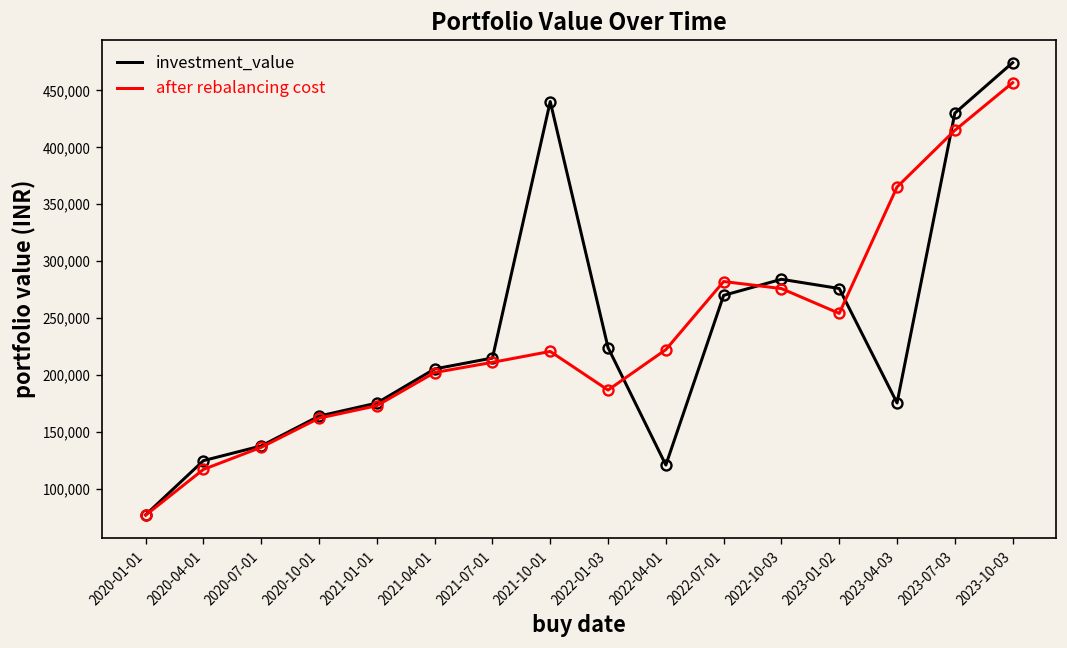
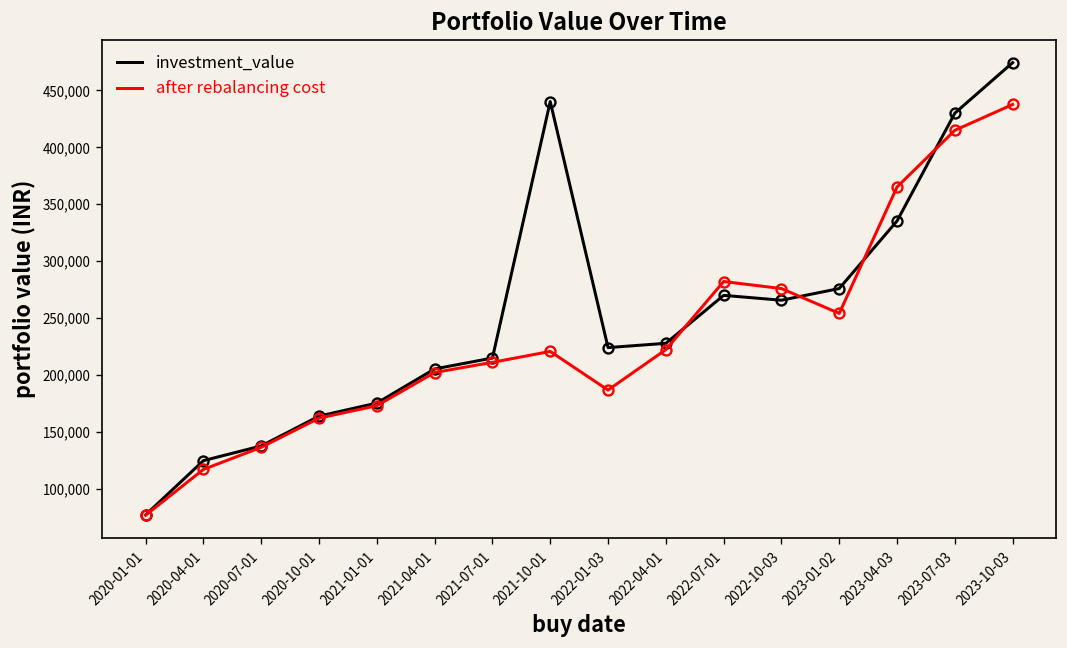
investment_value, 2022-04-01: 120,000 -> 230,000
investment_value, 2022-10-03: 280,000 -> 270,000
investment_value, 2023-04-03: 180,000 -> 340,000
after rebalancing cost, 2023-10-03: 460,000 -> 440,000
